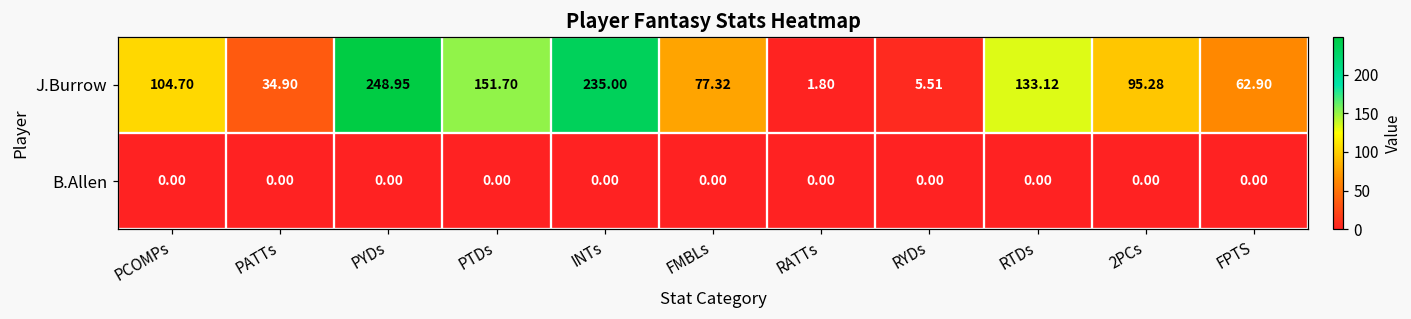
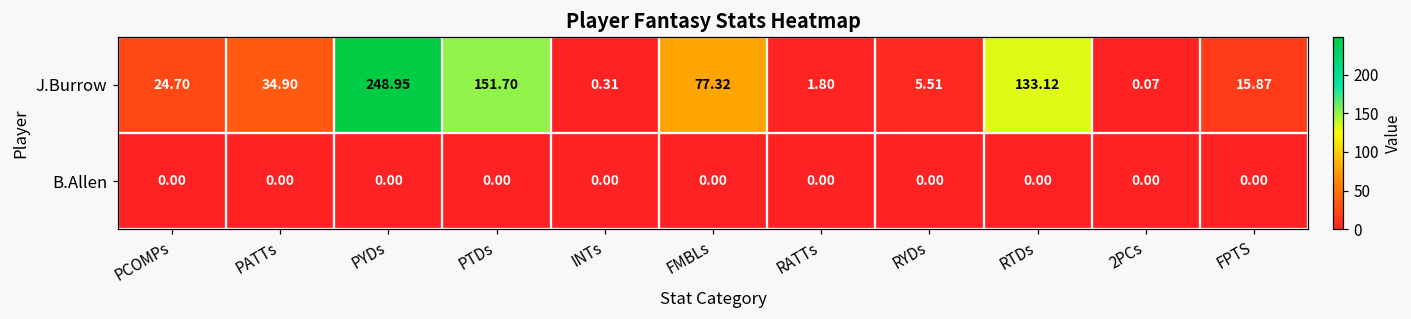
J.Burrow, PCOMPs: 104.70 -> 24.70
J.Burrow, INTs: 235.00 -> 0.31
J.Burrow, 2PCs: 95.28 -> 0.07
J.Burrow, FPTS: 62.90 -> 15.87
